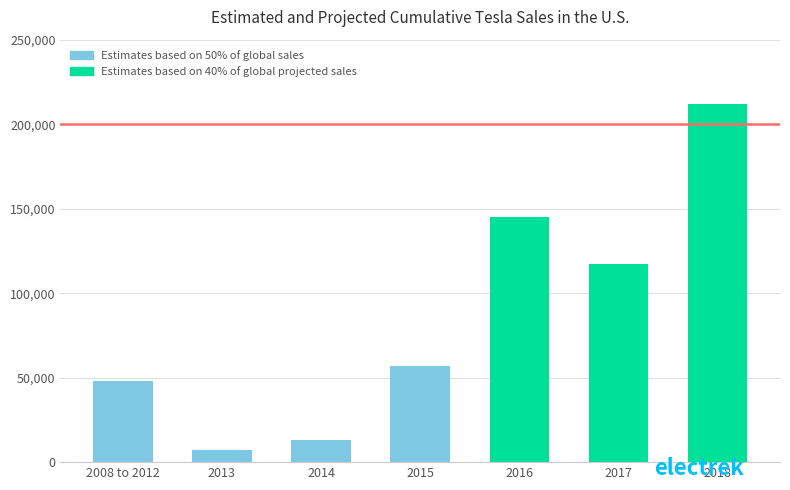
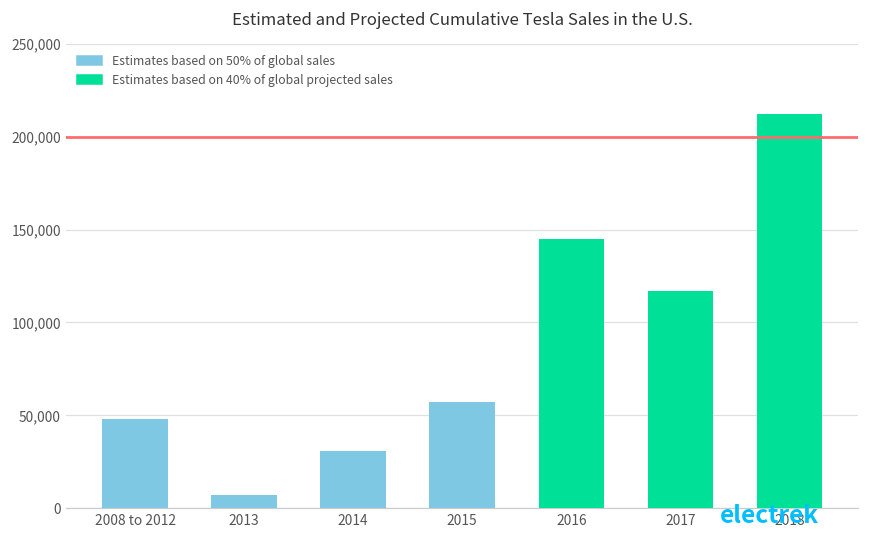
Estimates based on 50% of global sales, 2014: 13,000 -> 31,000
